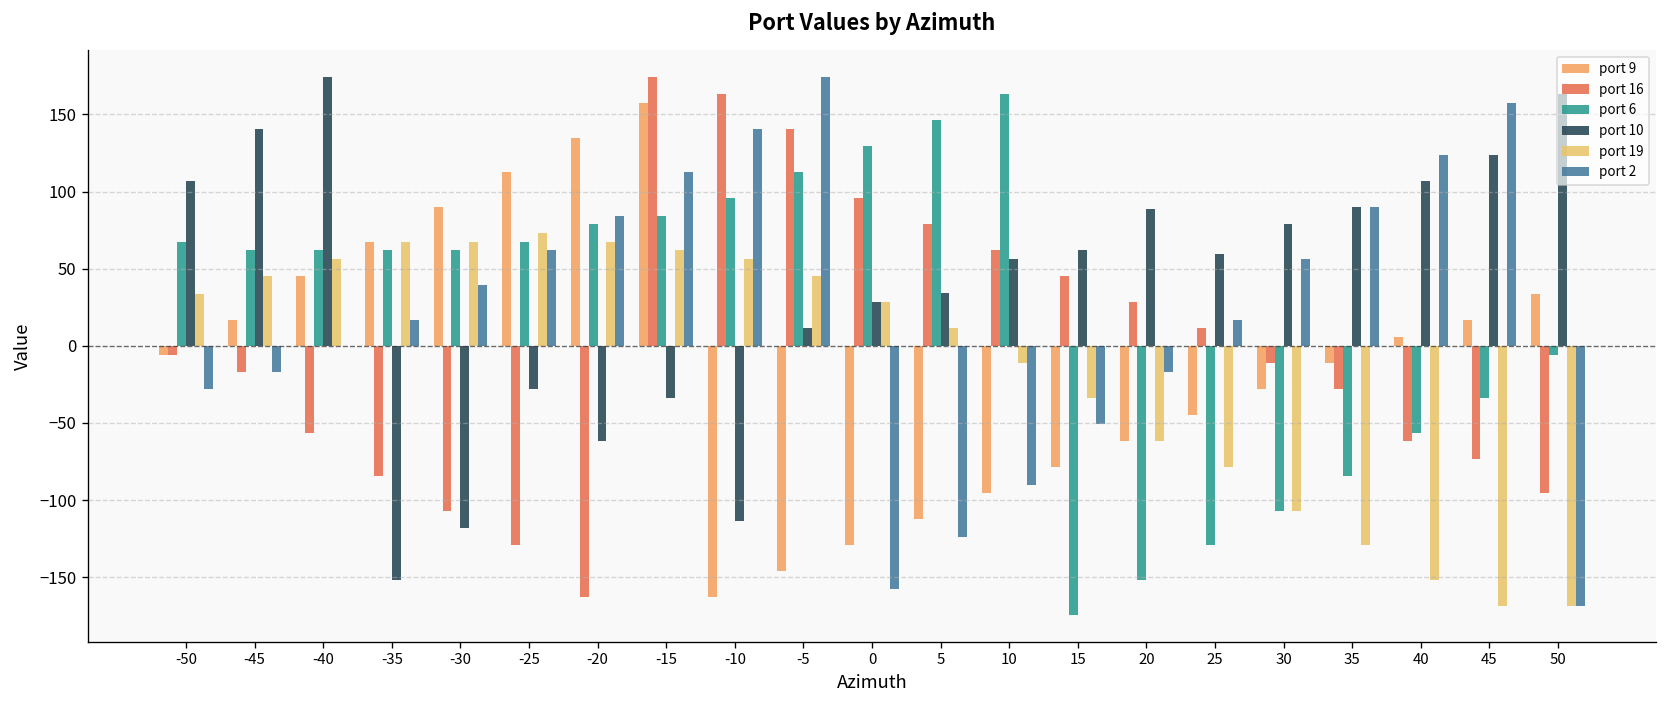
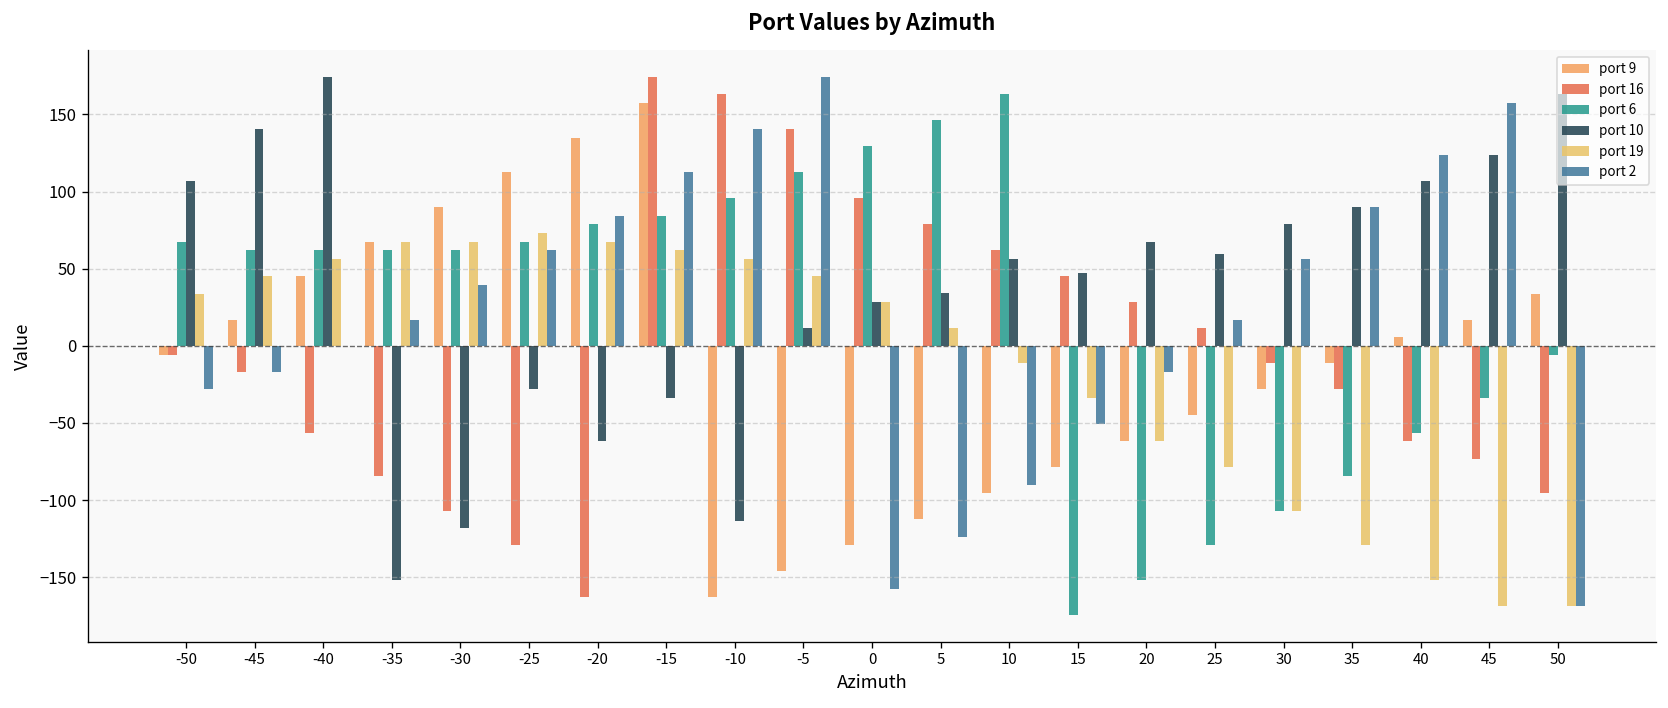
port 10, 15: 62 -> 47
port 10, 20: 89 -> 68
